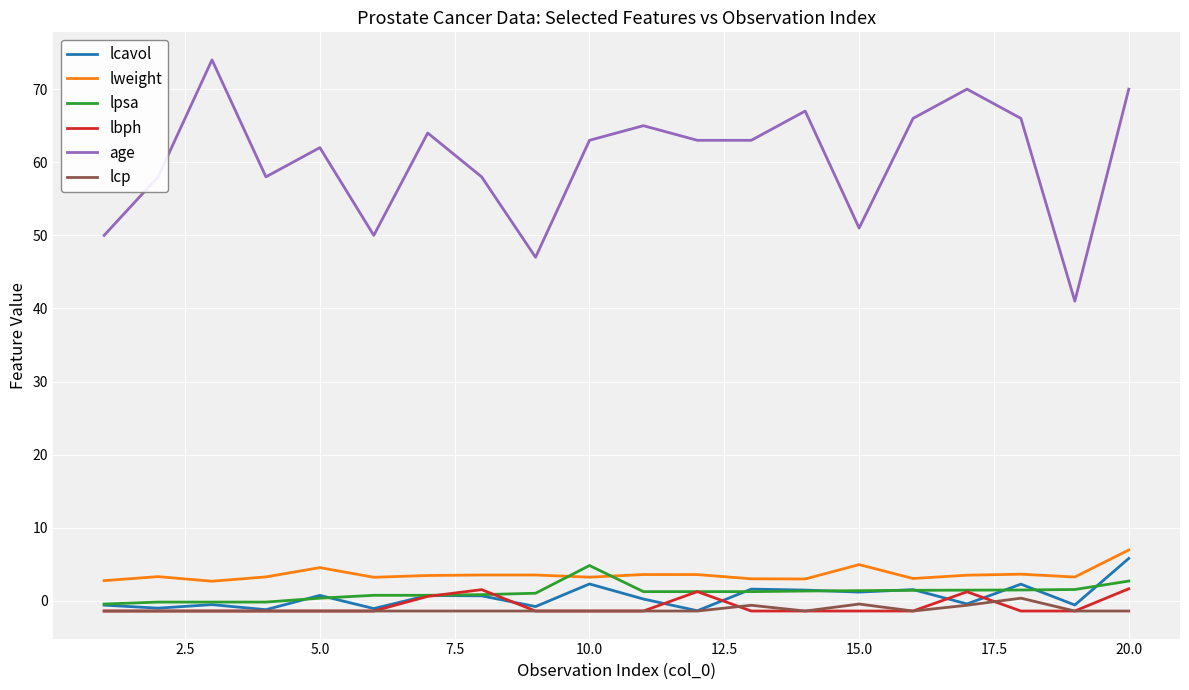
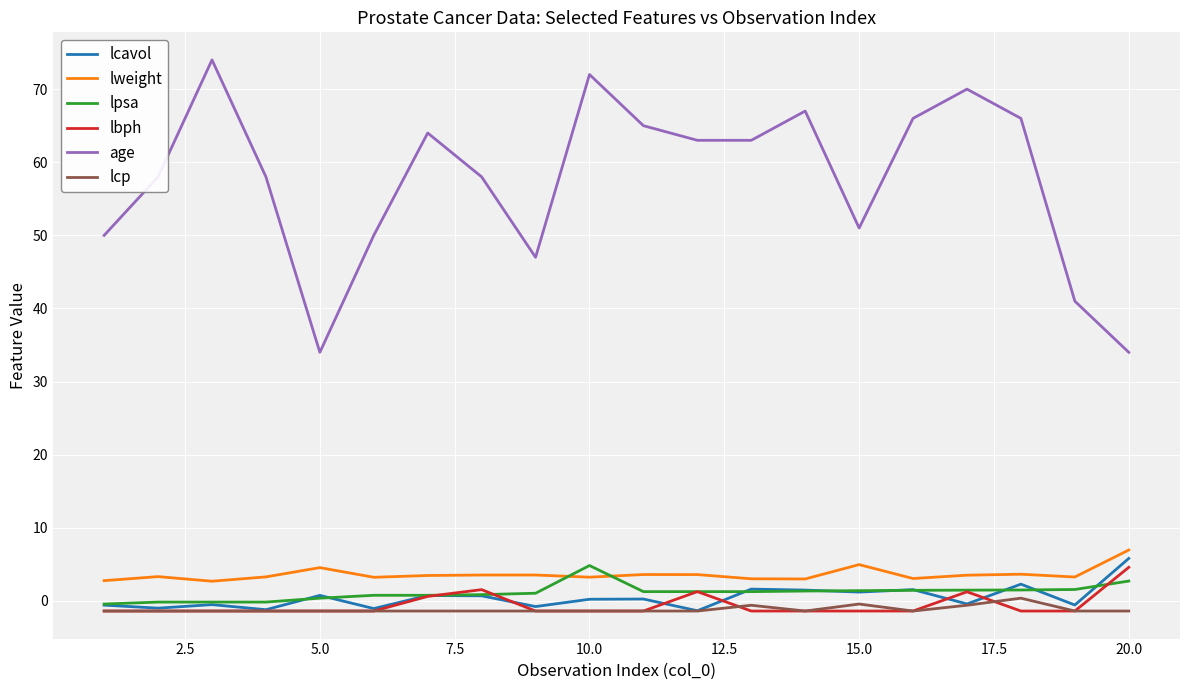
age, 5.0: 62 -> 34
lcavol, 10.0: 2 -> 0
age, 10.0: 63 -> 72
lbph, 20.0: 2 -> 5
age, 20.0: 70 -> 34
